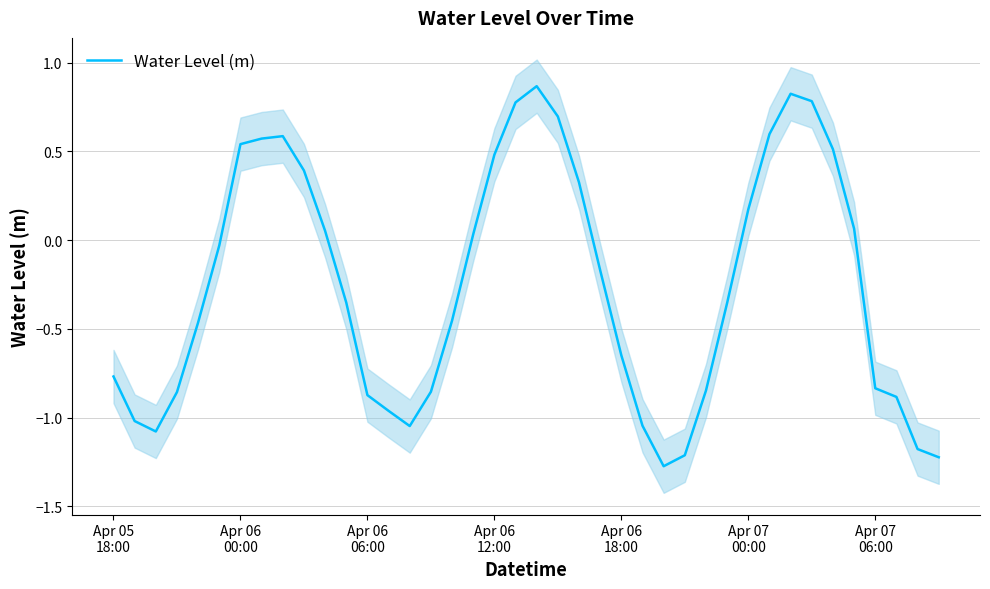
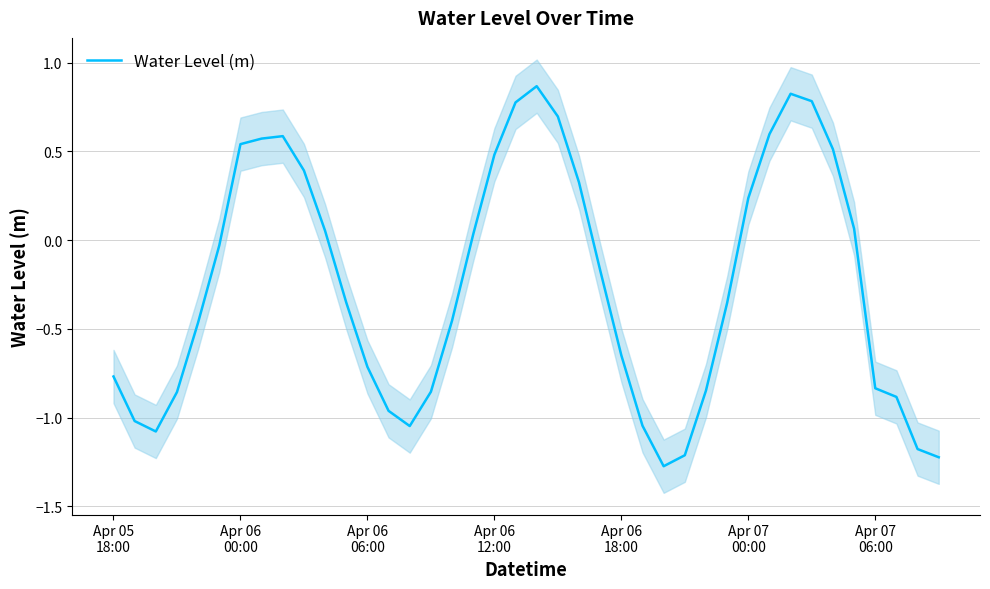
Water Level (m), Apr 06 06:00: -0.87 -> -0.71
Water Level (m), Apr 07 00:00: 0.17 -> 0.24
